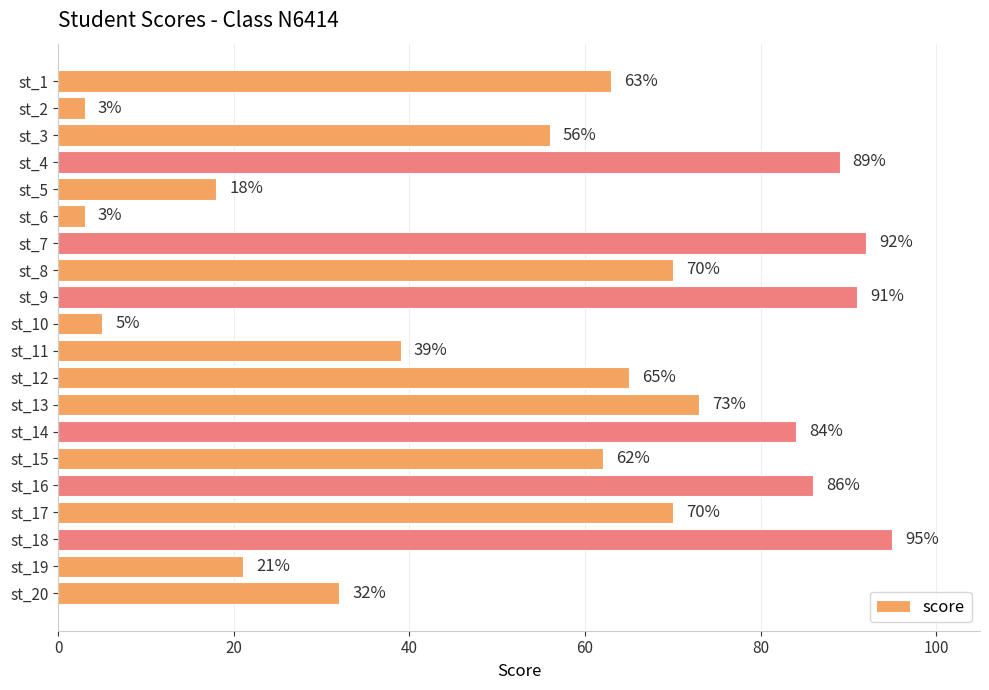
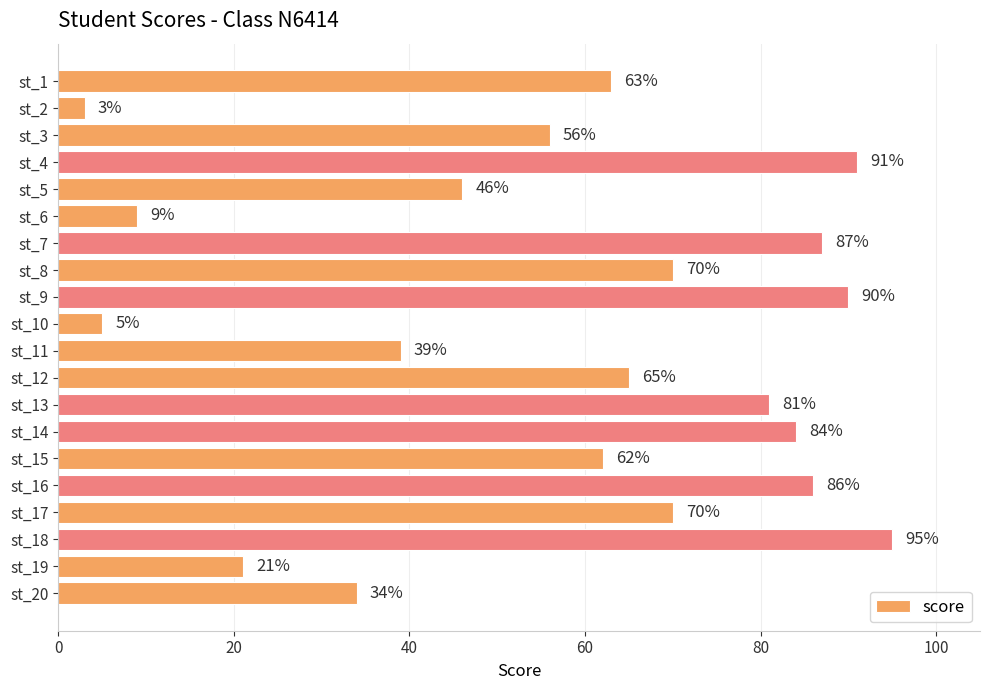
st_4: 89% -> 91%
st_5: 18% -> 46%
st_6: 3% -> 9%
st_7: 92% -> 87%
st_9: 91% -> 90%
st_13: 73% -> 81%
st_20: 32% -> 34%
